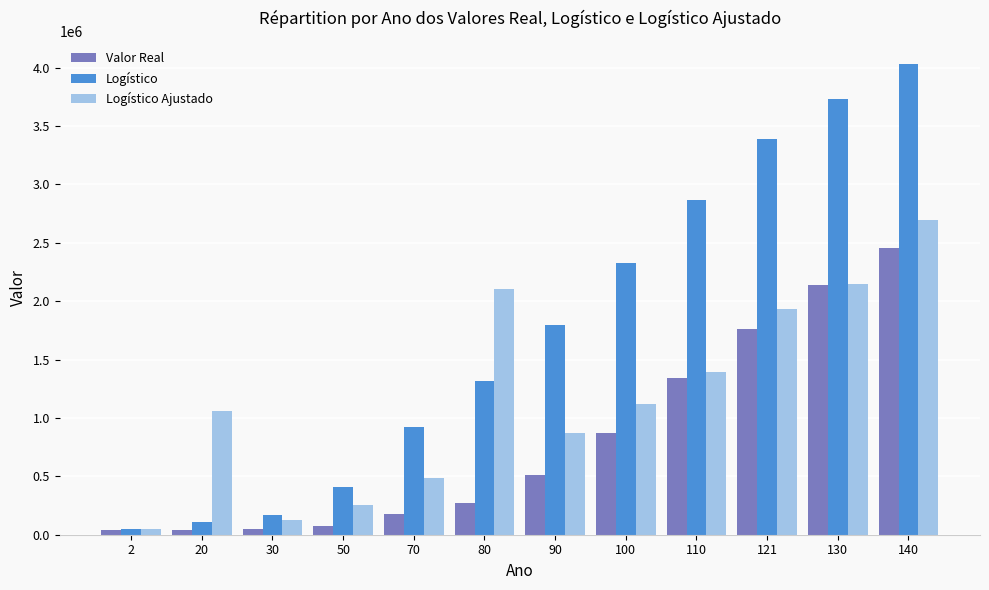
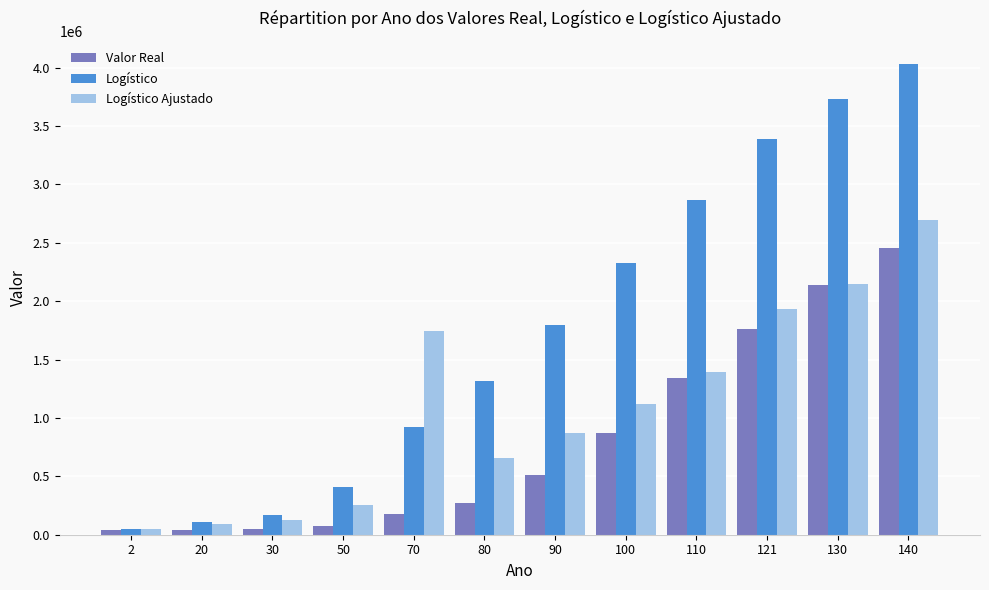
Logístico Ajustado, 20: 1060000 -> 90000
Logístico Ajustado, 70: 490000 -> 1750000
Logístico Ajustado, 80: 2110000 -> 660000
